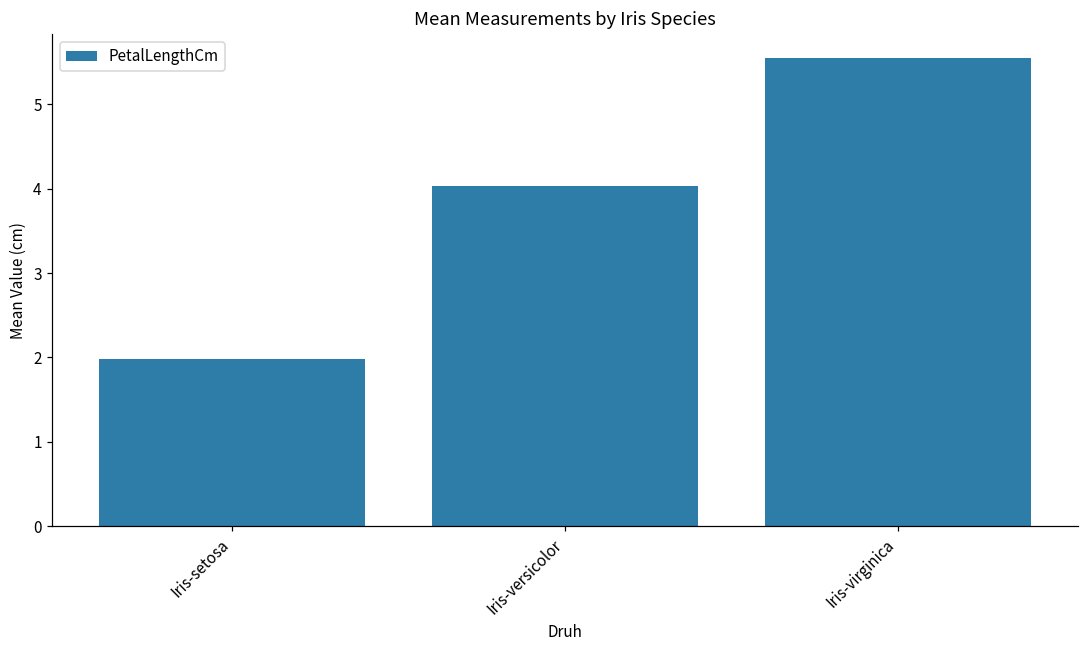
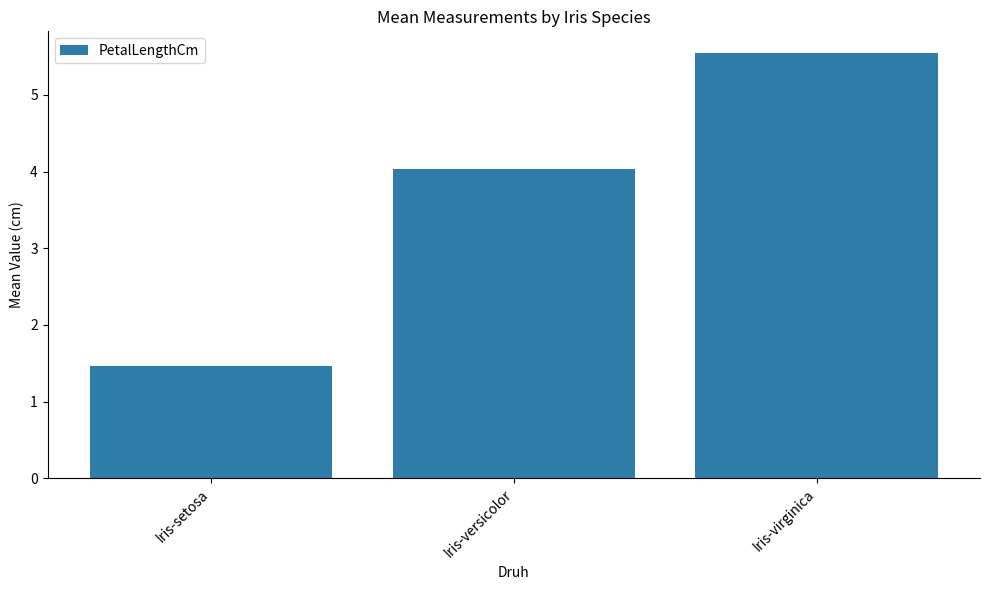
Iris-setosa: 2.0 -> 1.5
